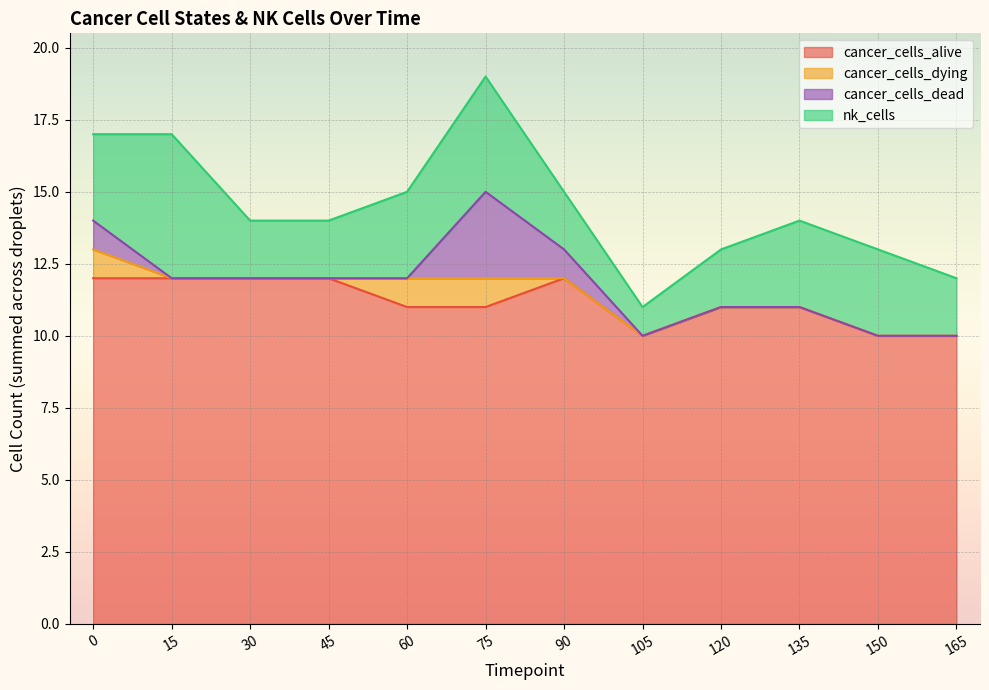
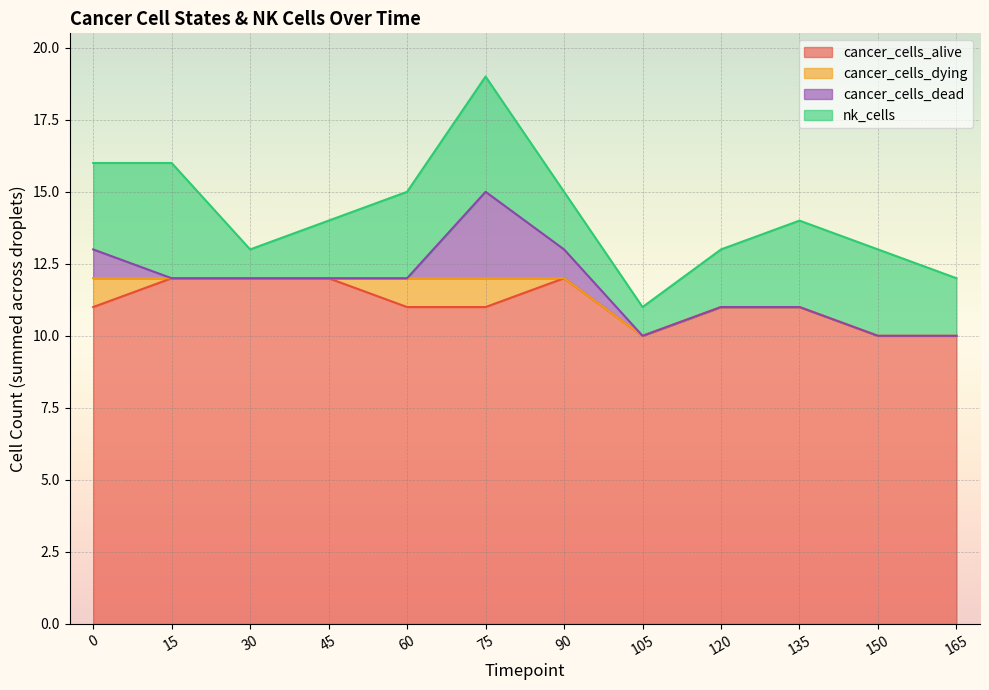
cancer_cells_alive, 0: 12 -> 11
nk_cells, 15: 5 -> 4
nk_cells, 30: 2 -> 1
